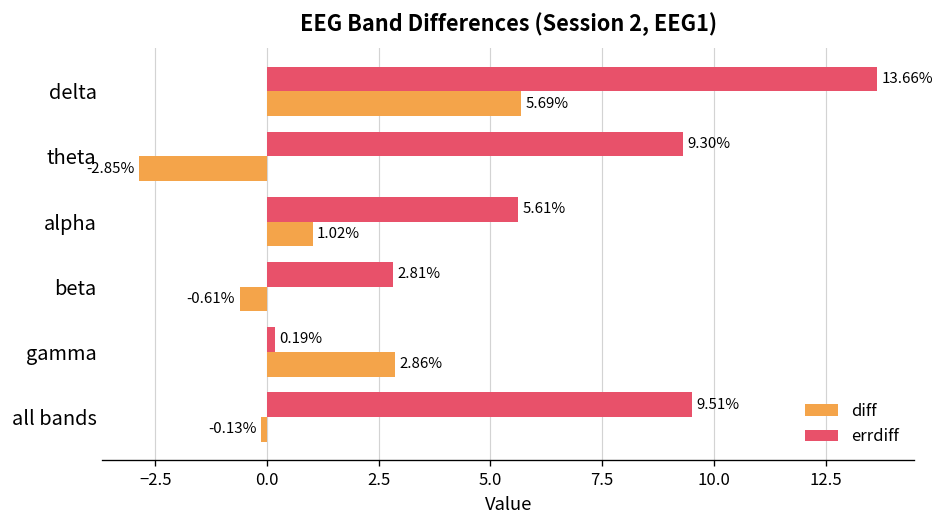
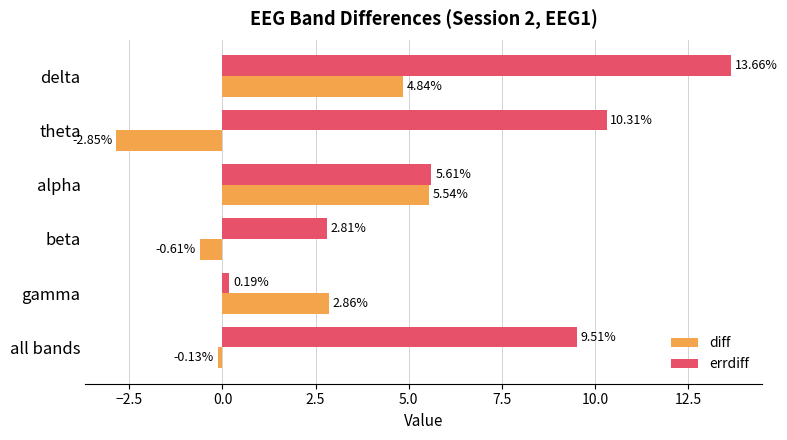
diff, delta: 5.69% -> 4.84%
errdiff, theta: 9.30% -> 10.31%
diff, alpha: 1.02% -> 5.54%
